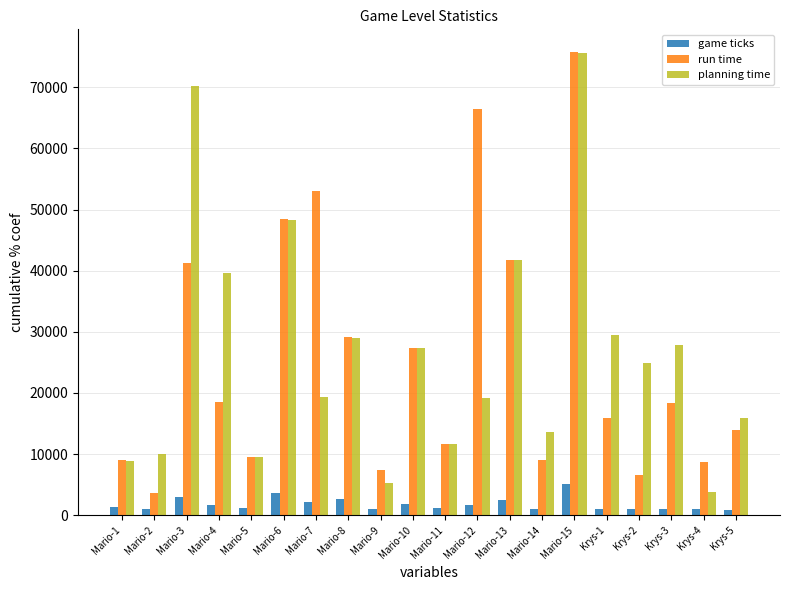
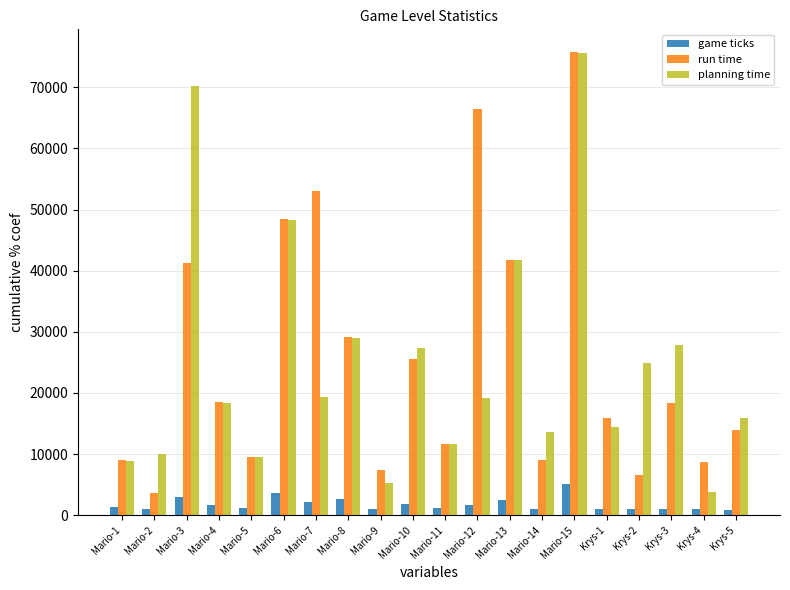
planning time, Mario-4: 40000 -> 18000
run time, Mario-10: 27000 -> 26000
planning time, Krys-1: 30000 -> 14000
